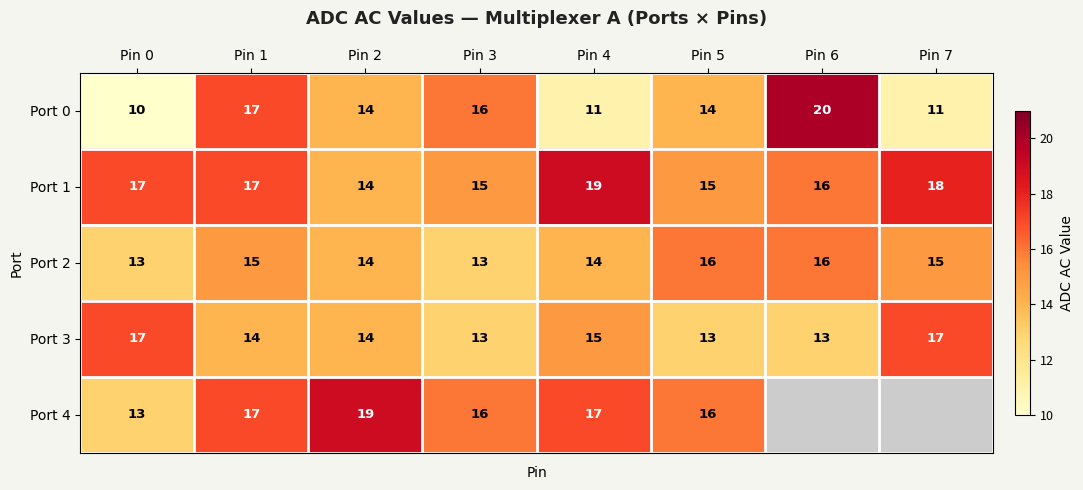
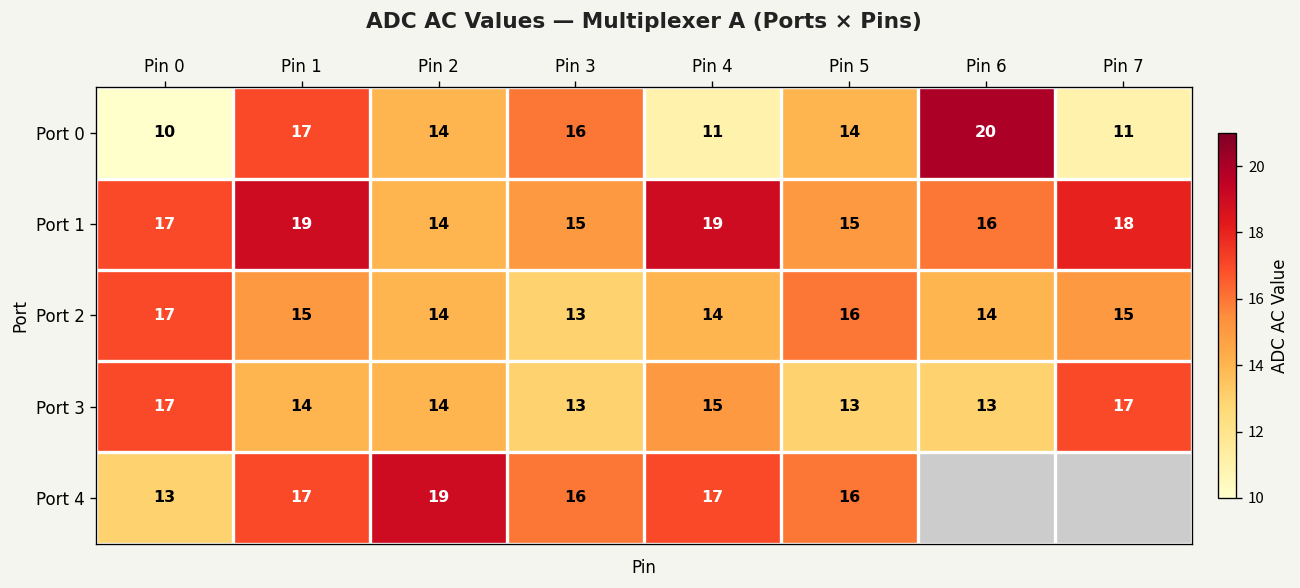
Port 1, Pin 1: 17 -> 19
Port 2, Pin 0: 13 -> 17
Port 2, Pin 6: 16 -> 14
